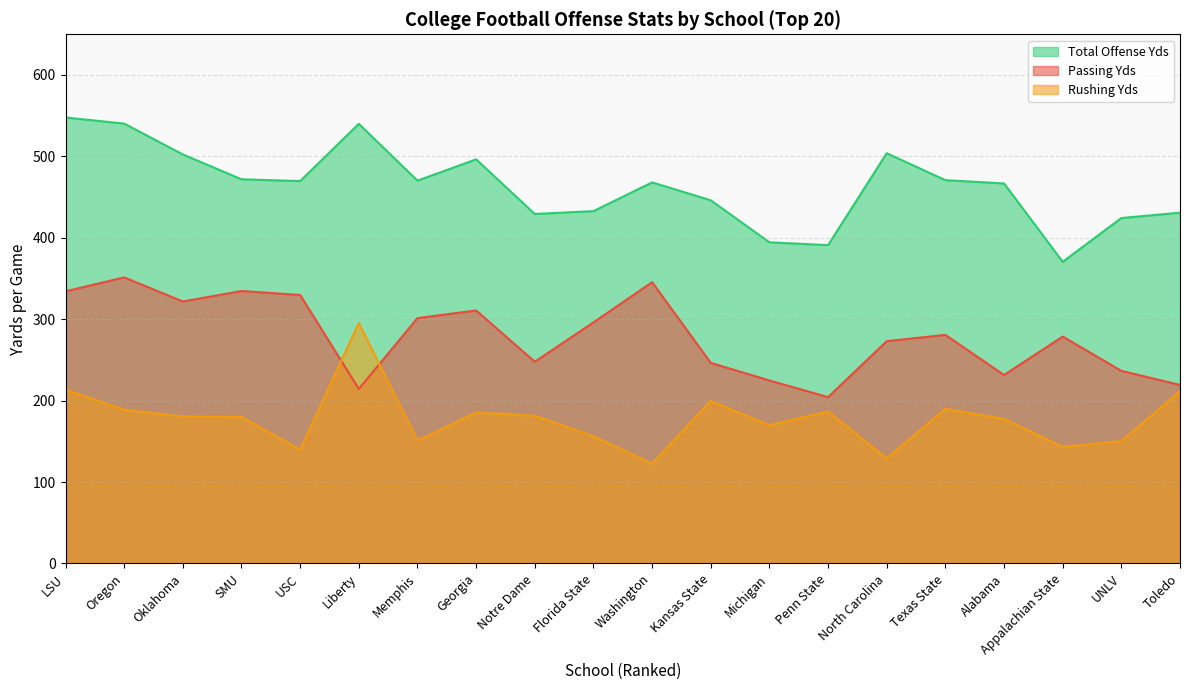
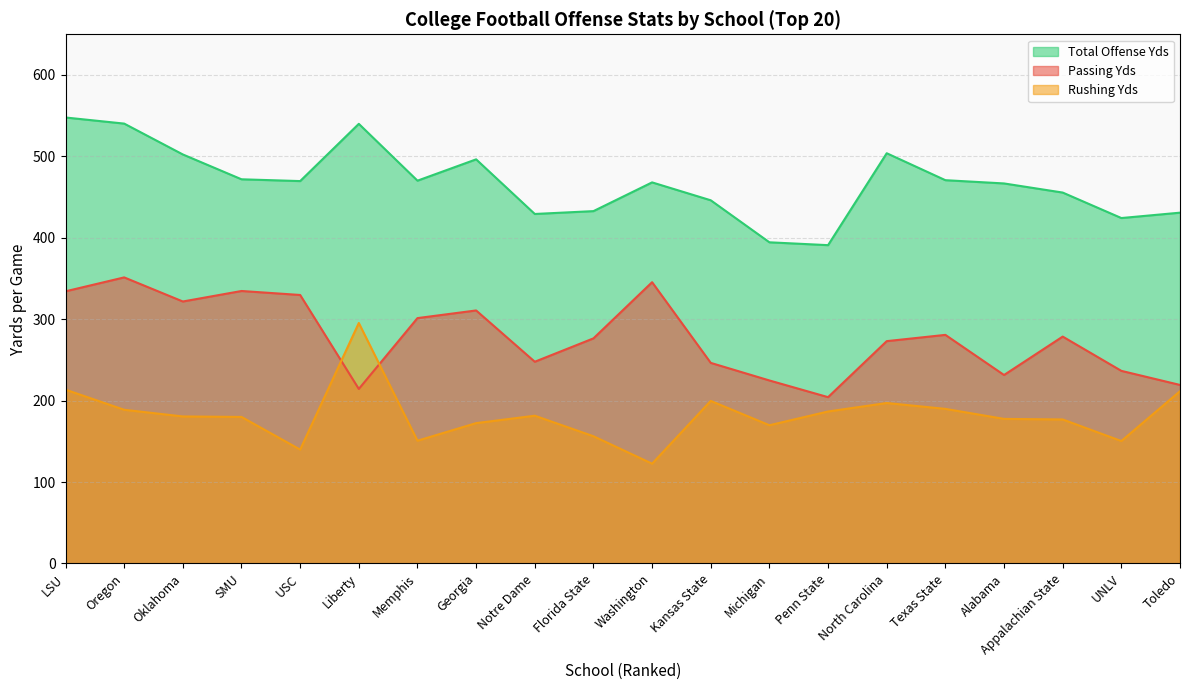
Rushing Yds, Georgia: 190 -> 170
Passing Yds, Florida State: 300 -> 280
Rushing Yds, North Carolina: 130 -> 200
Total Offense Yds, Appalachian State: 370 -> 460
Rushing Yds, Appalachian State: 140 -> 180
